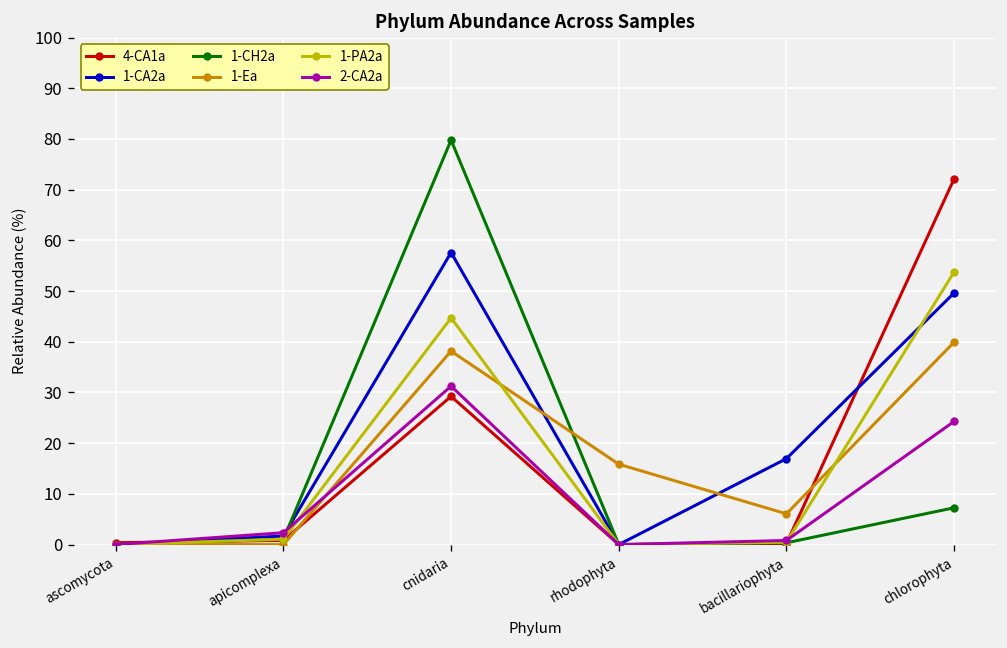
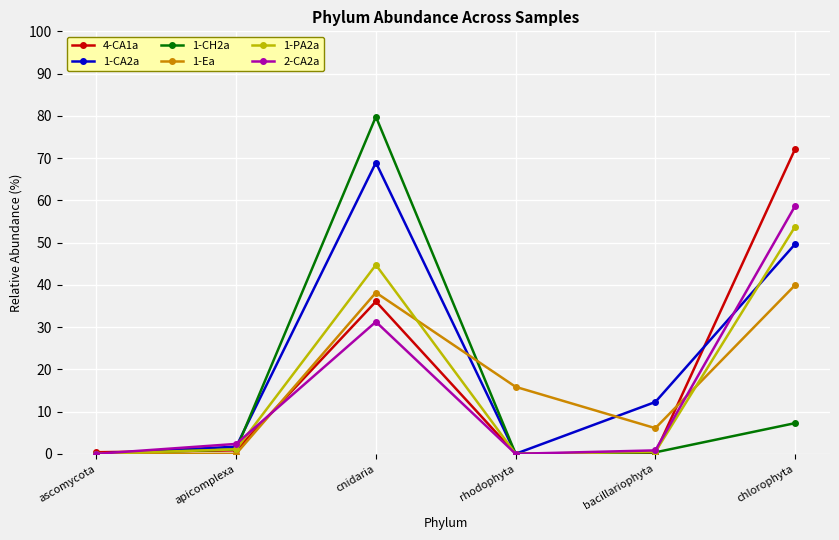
4-CA1a, cnidaria: 29 -> 36
1-CA2a, cnidaria: 58 -> 69
1-CA2a, bacillariophyta: 17 -> 12
2-CA2a, chlorophyta: 24 -> 59
